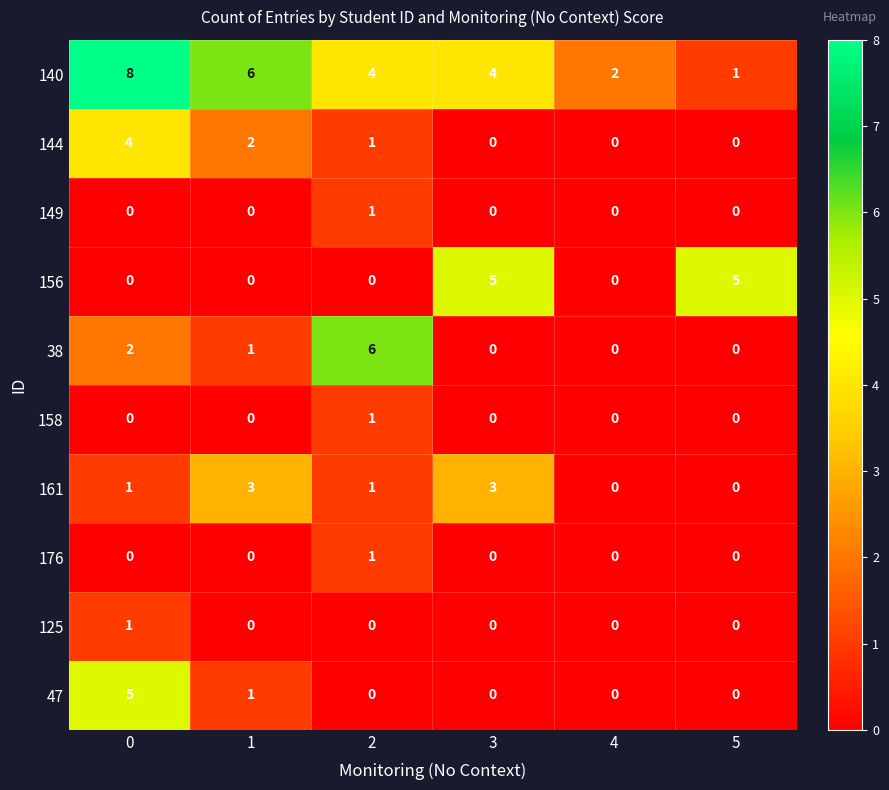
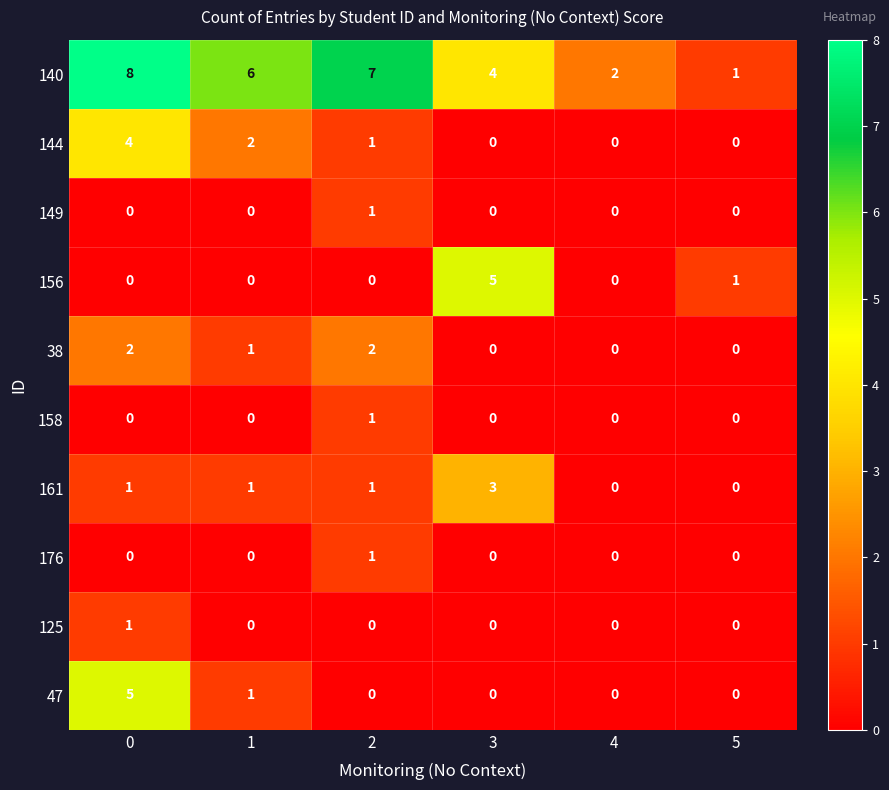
140, 2: 4 -> 7
156, 5: 5 -> 1
38, 2: 6 -> 2
161, 1: 3 -> 1
